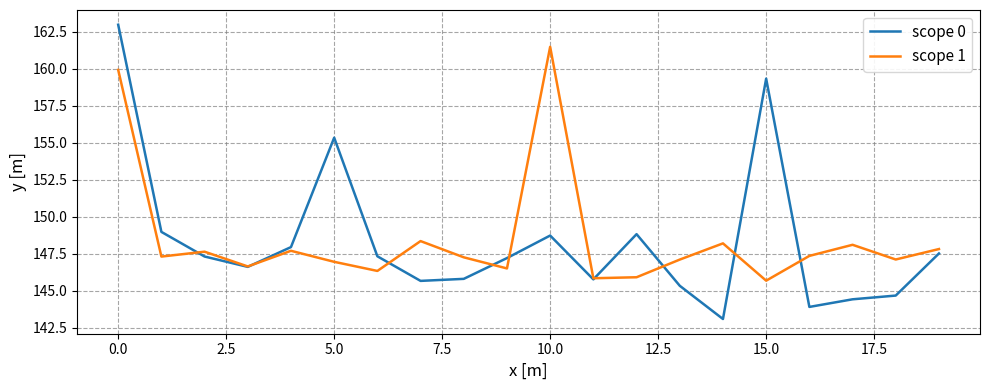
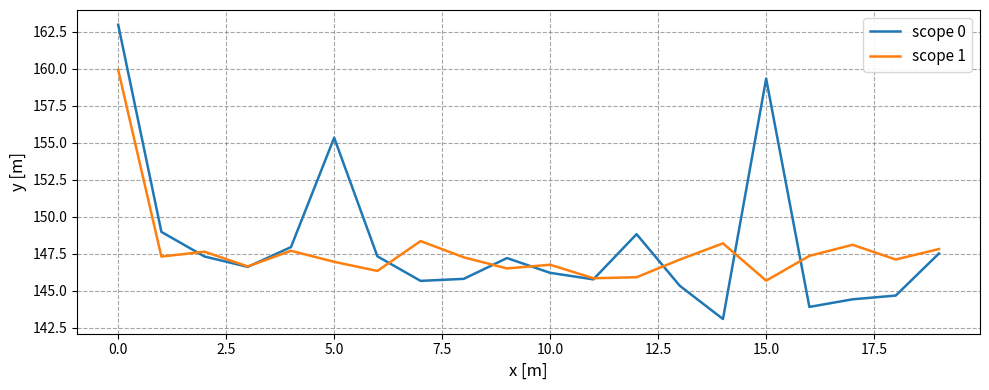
scope 0, 10.0: 148.7 -> 146.2
scope 1, 10.0: 161.5 -> 146.8
